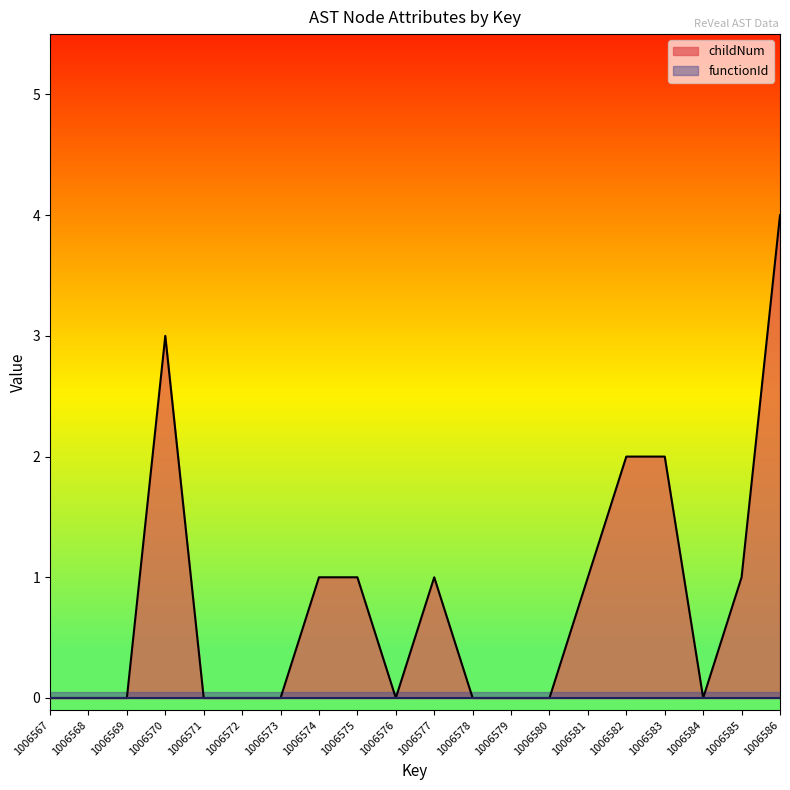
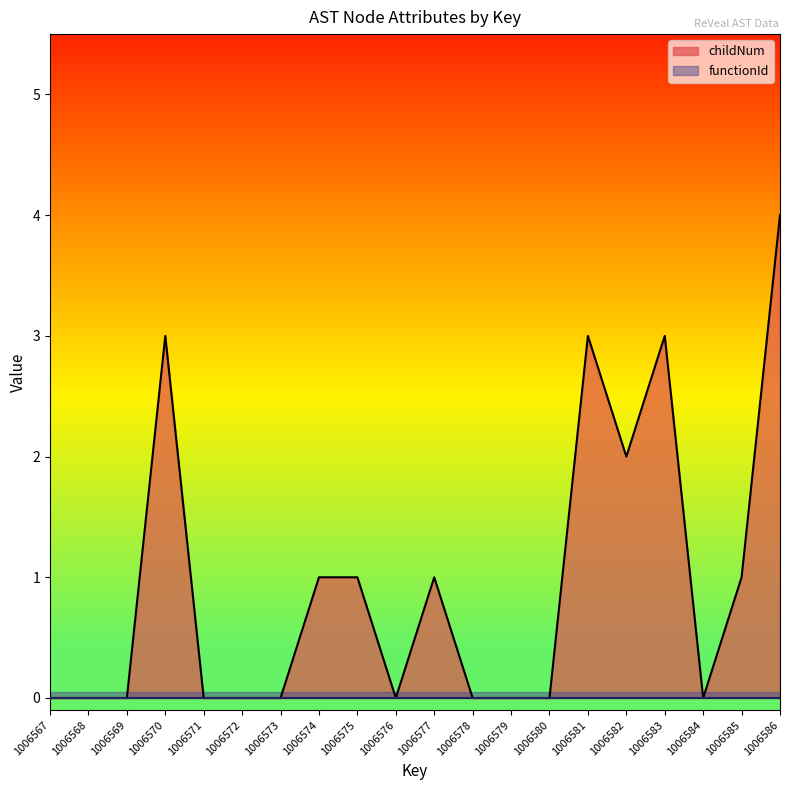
childNum, 1006581: 1 -> 3
childNum, 1006583: 2 -> 3
